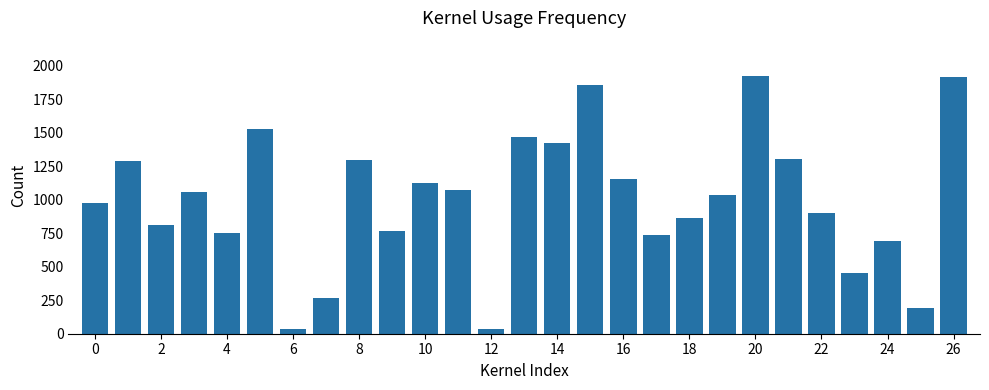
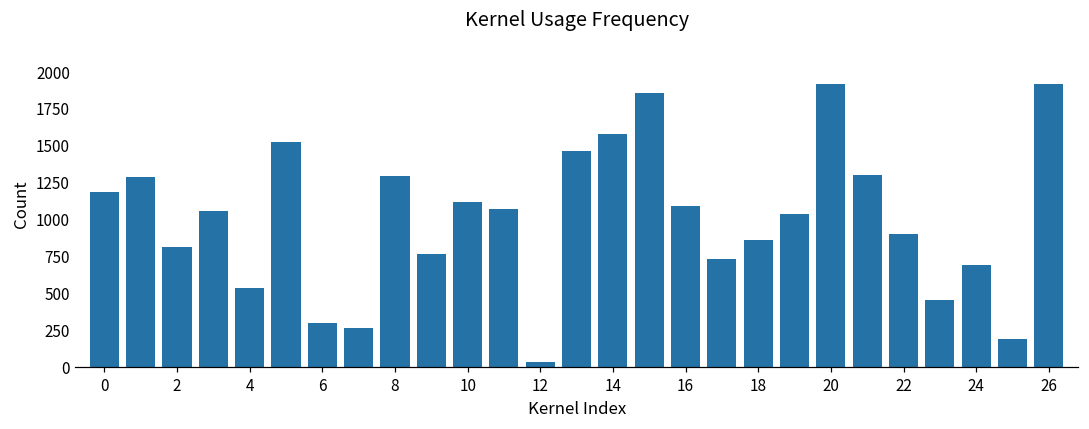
0: 970 -> 1190
4: 750 -> 540
6: 40 -> 300
14: 1420 -> 1580
16: 1160 -> 1090
